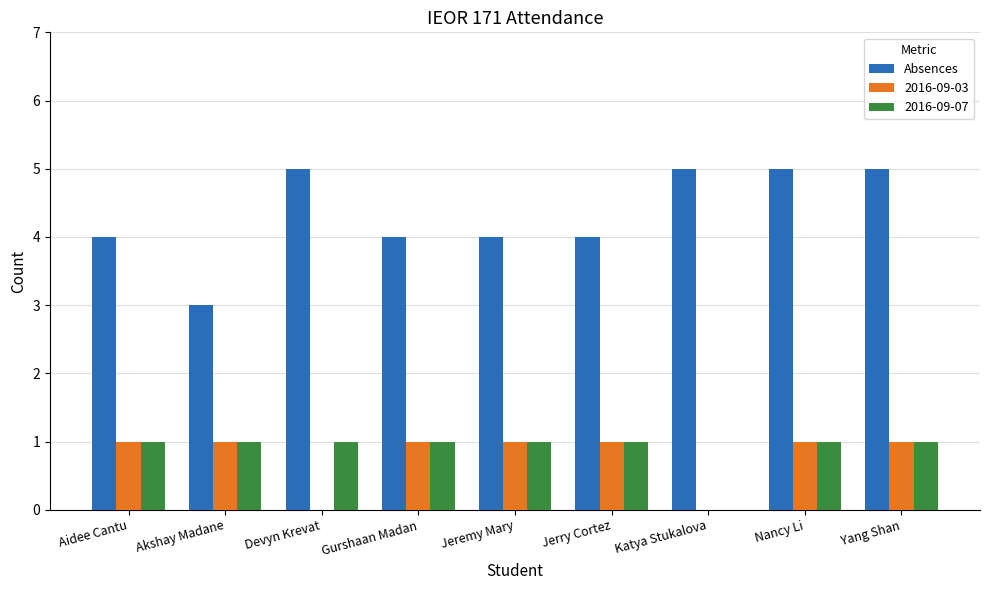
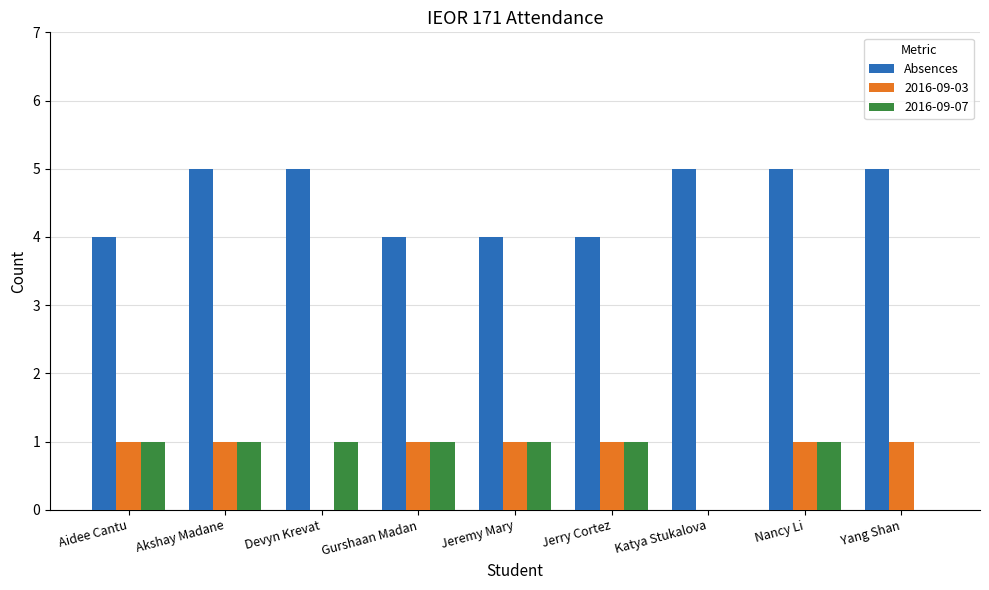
Absences, Akshay Madane: 3 -> 5
2016-09-07, Yang Shan: 1 -> 0
